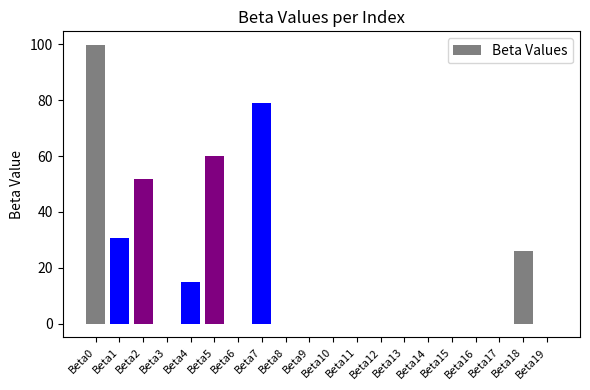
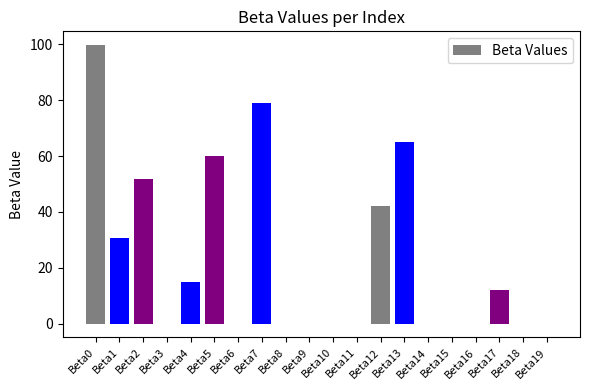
Beta12: 0 -> 42
Beta13: 0 -> 65
Beta17: 0 -> 12
Beta18: 26 -> 0
